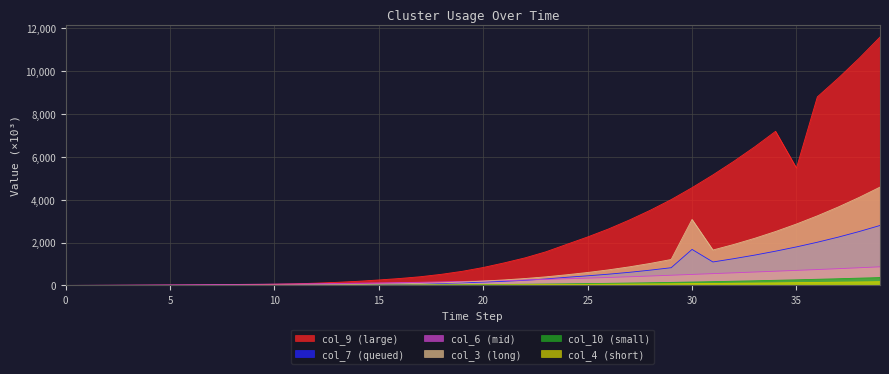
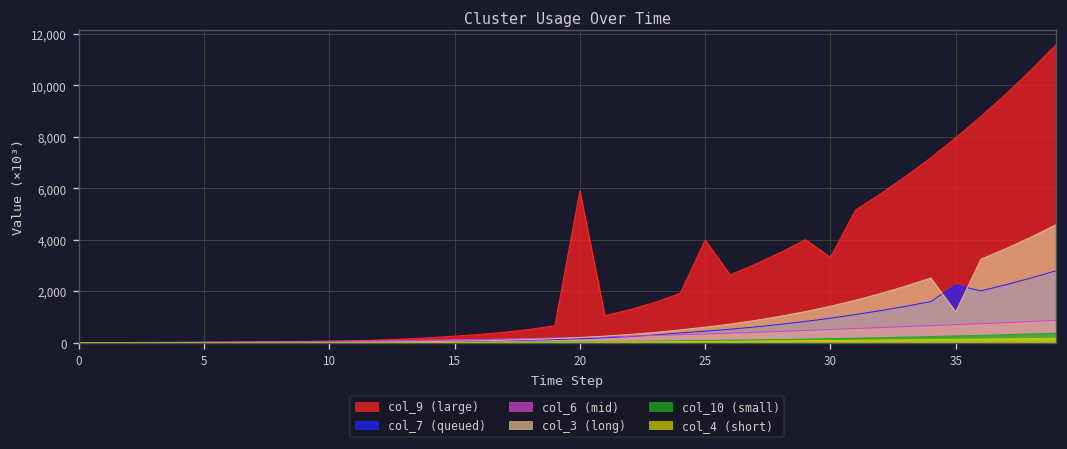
col_9 (large), 20: 800 -> 5,900
col_9 (large), 25: 2,300 -> 4,000
col_9 (large), 30: 4,600 -> 3,300
col_7 (queued), 30: 1,700 -> 1,000
col_3 (long), 30: 3,100 -> 1,400
col_9 (large), 35: 5,500 -> 8,000
col_7 (queued), 35: 1,800 -> 2,200
col_3 (long), 35: 2,900 -> 1,200
